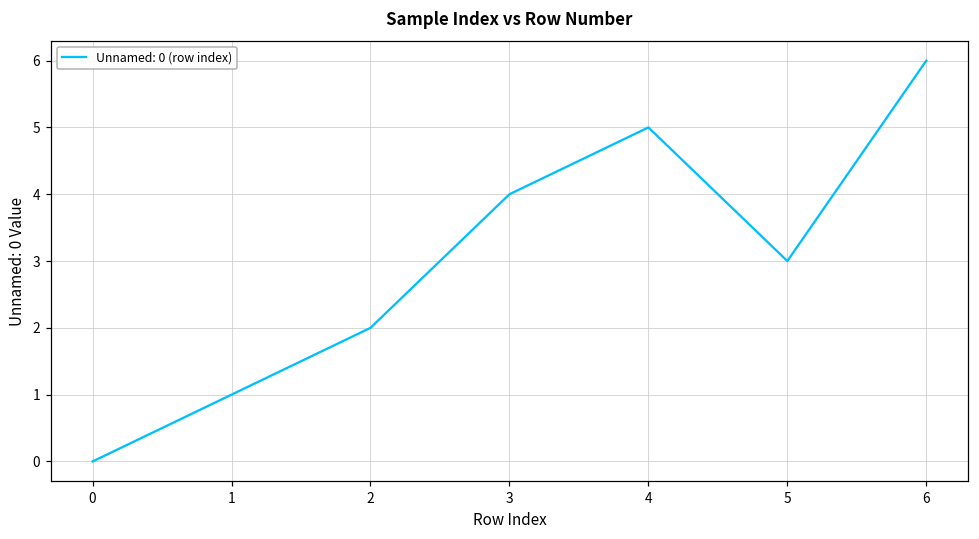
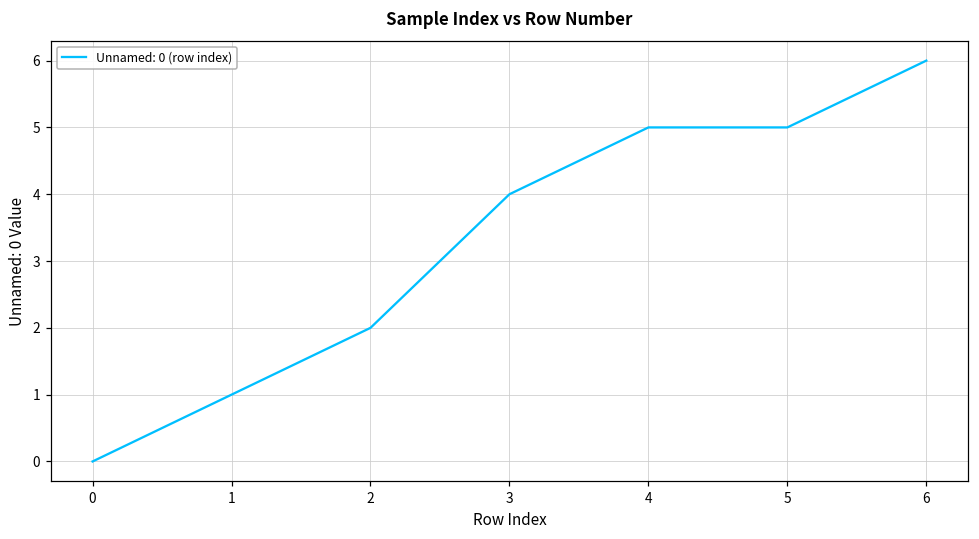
5: 3 -> 5
